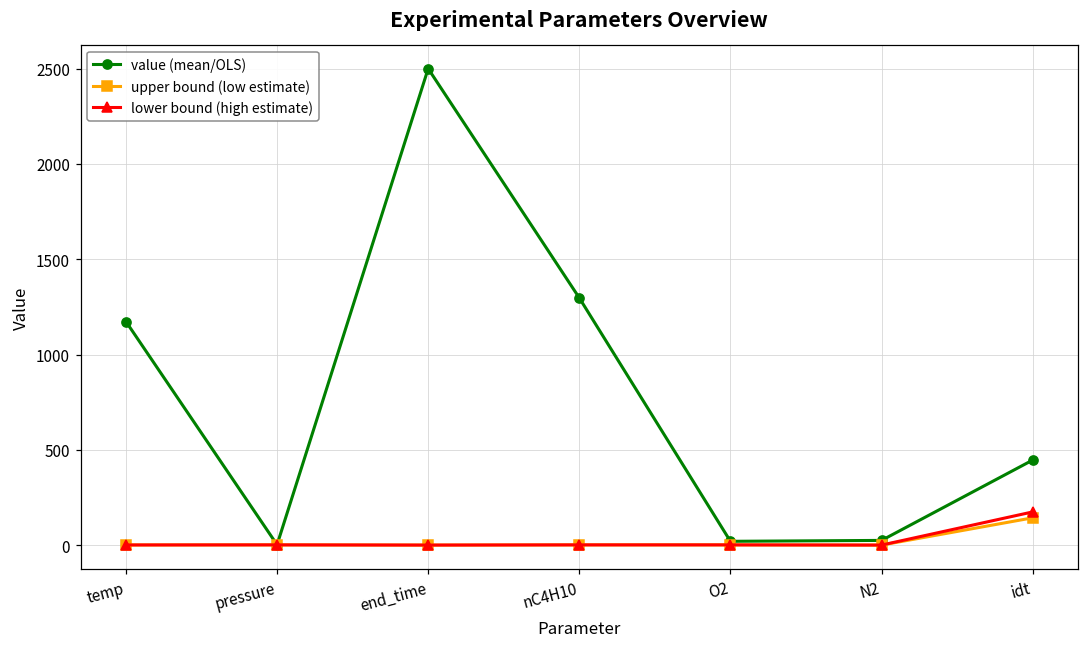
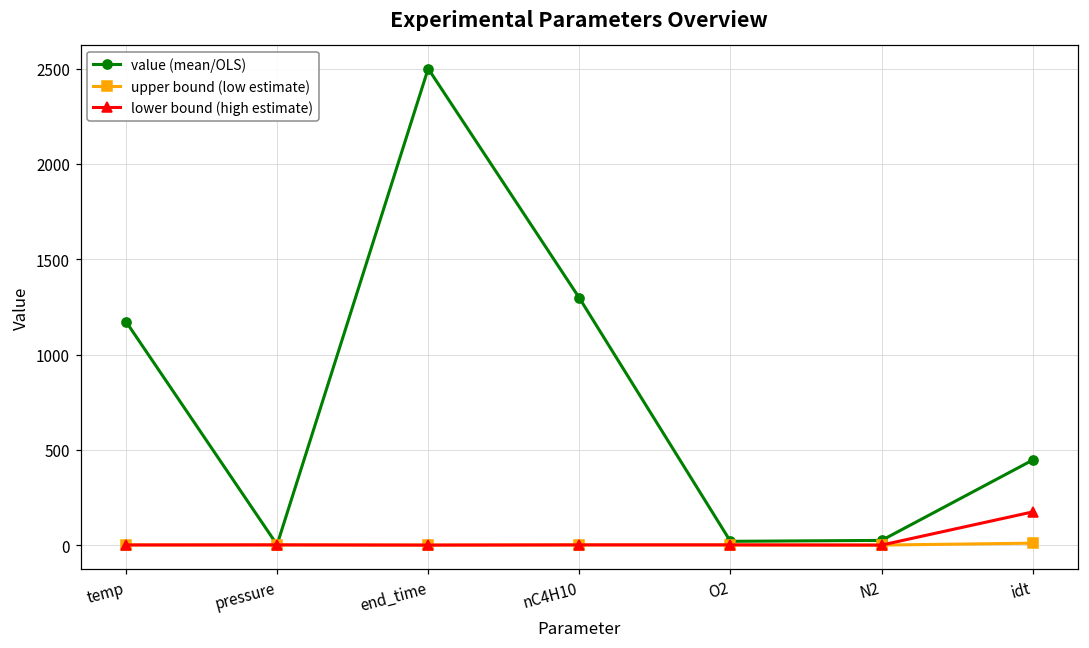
upper bound (low estimate), idt: 140 -> 10
